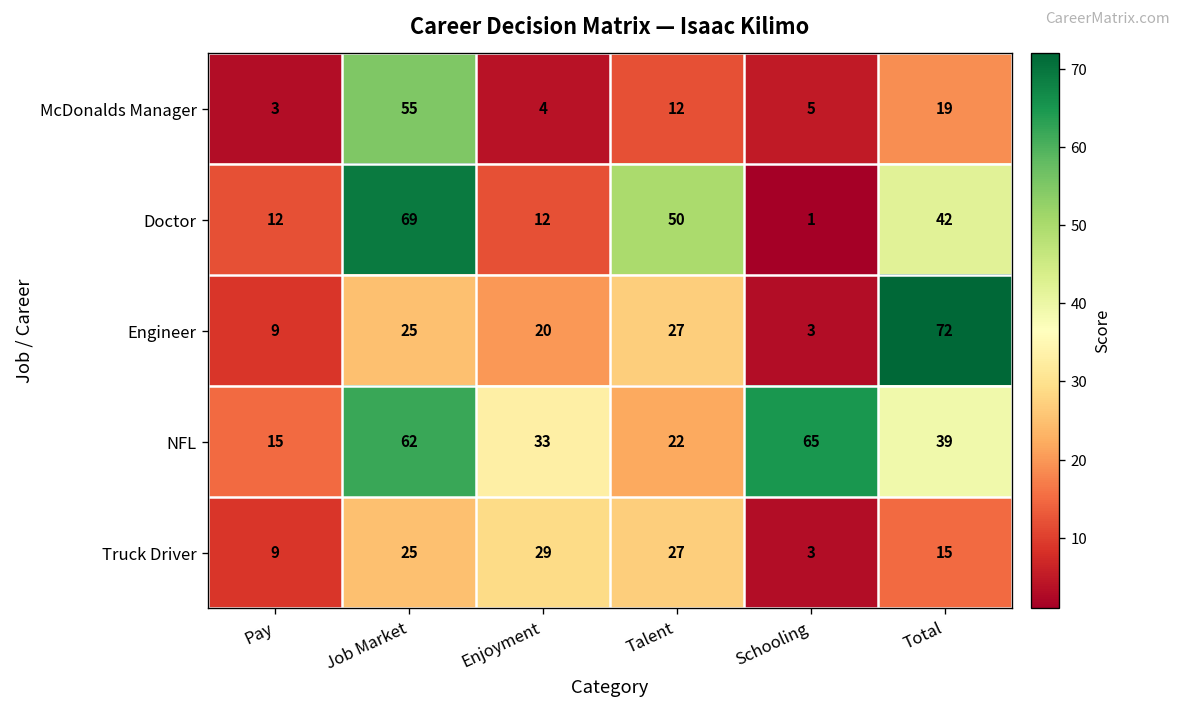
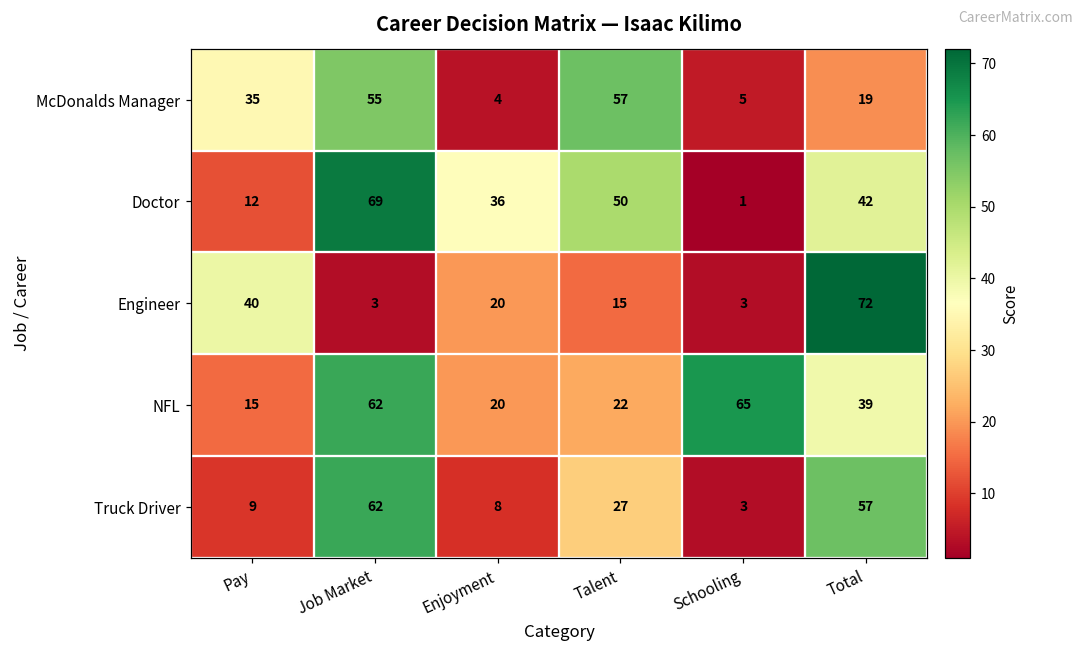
McDonalds Manager, Pay: 3 -> 35
McDonalds Manager, Talent: 12 -> 57
Doctor, Enjoyment: 12 -> 36
Engineer, Pay: 9 -> 40
Engineer, Job Market: 25 -> 3
Engineer, Talent: 27 -> 15
NFL, Enjoyment: 33 -> 20
Truck Driver, Job Market: 25 -> 62
Truck Driver, Enjoyment: 29 -> 8
Truck Driver, Total: 15 -> 57
